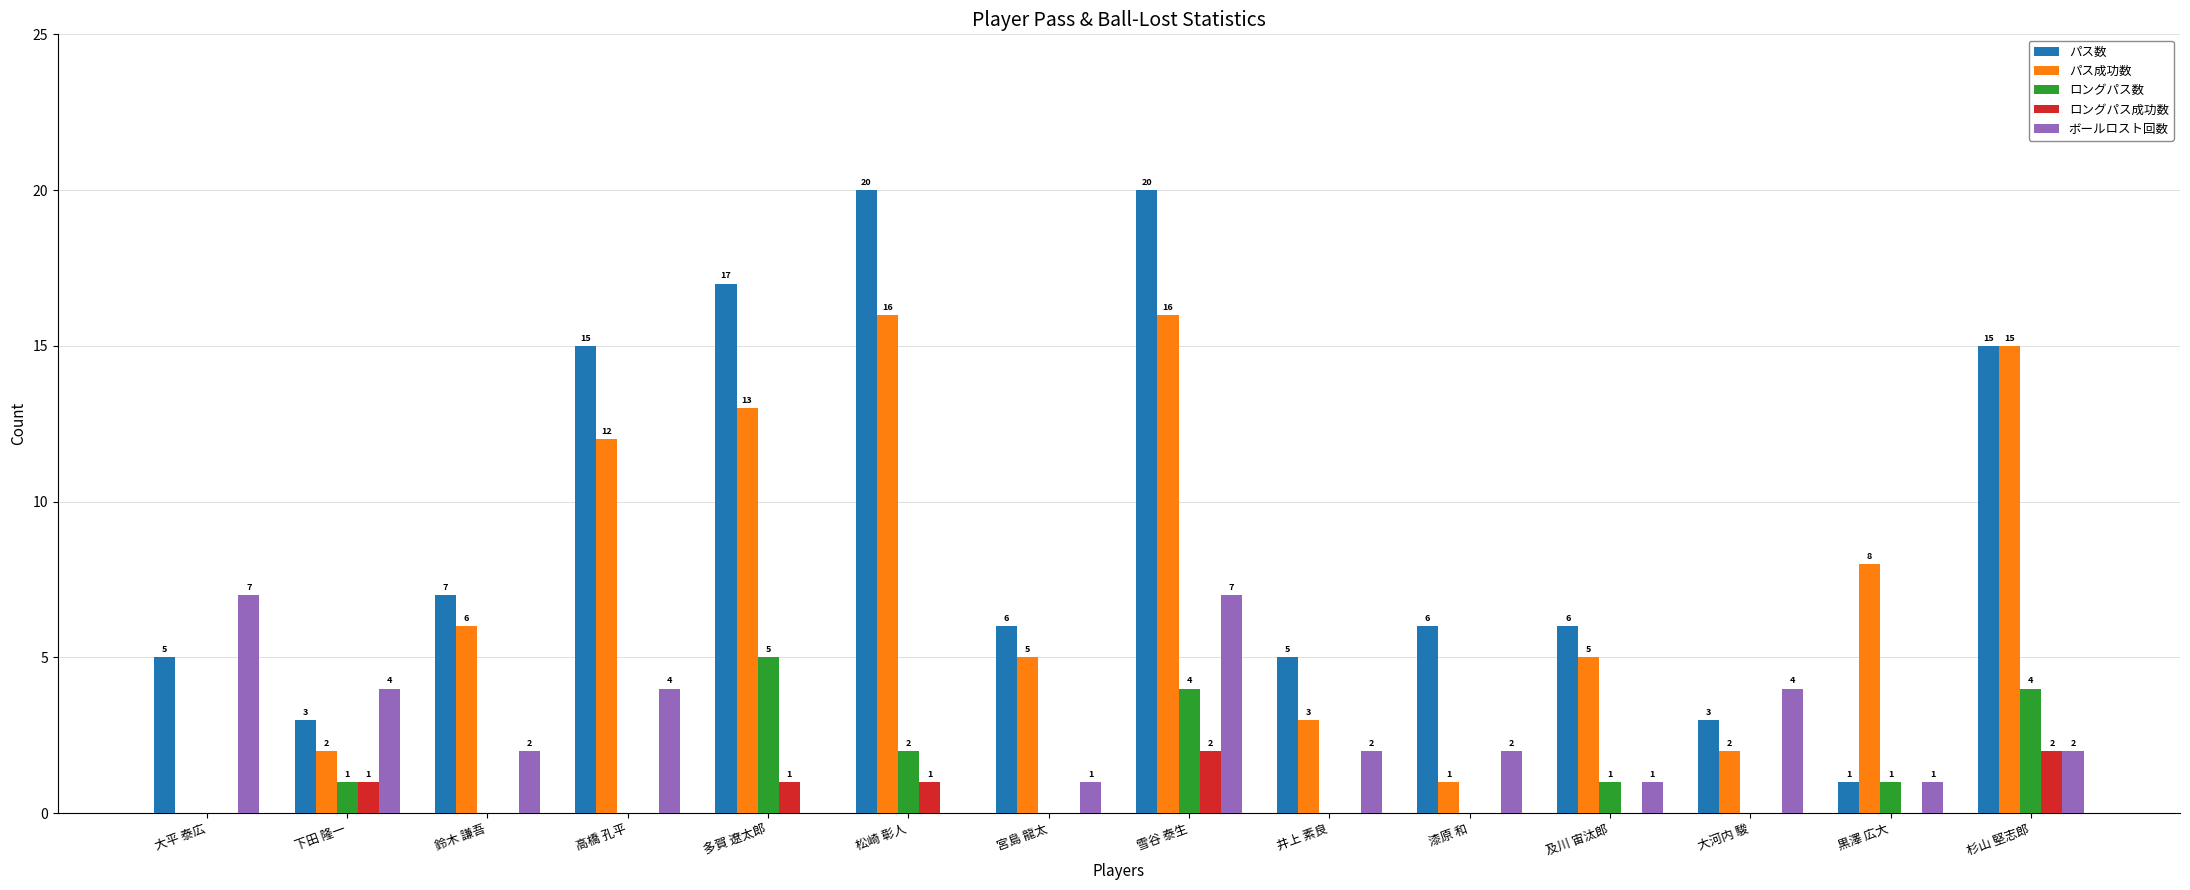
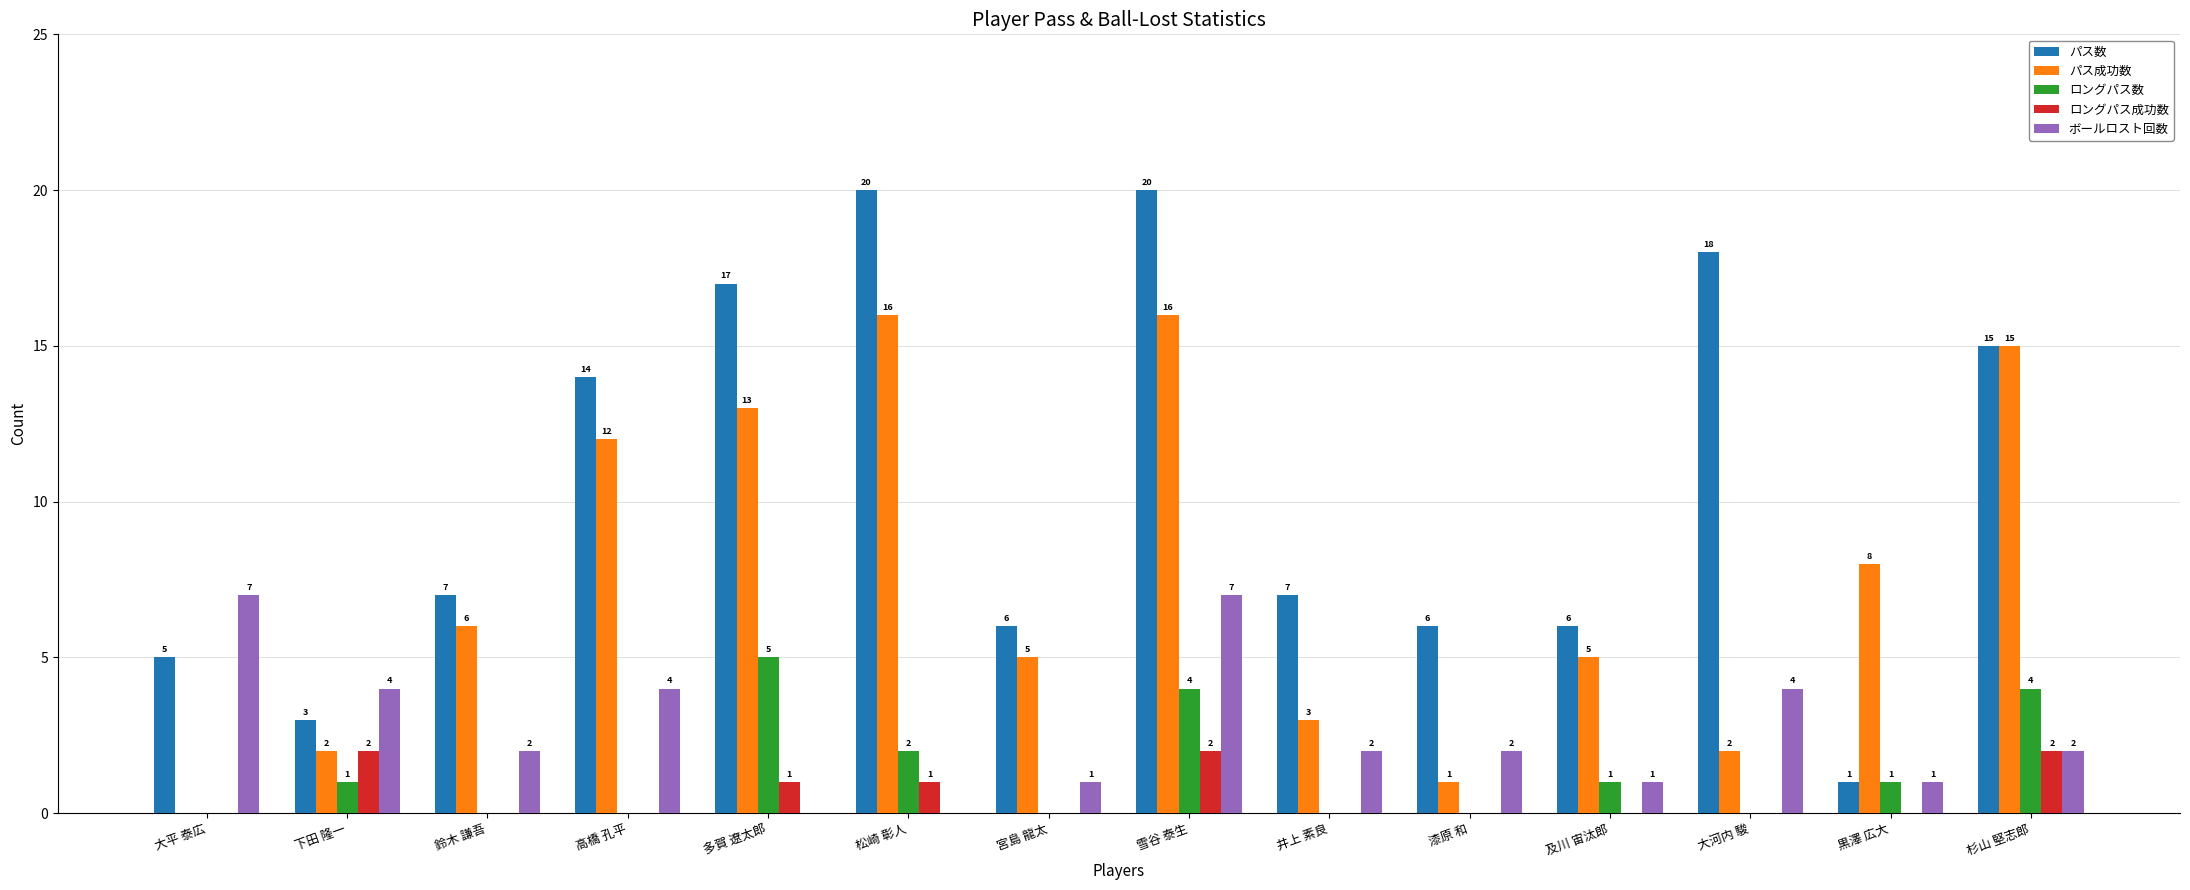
ロングパス成功数, 下田 隆一: 1 -> 2
パス数, 高橋 孔平: 15 -> 14
パス数, 井上 素良: 5 -> 7
パス数, 大河内 駿: 3 -> 18
